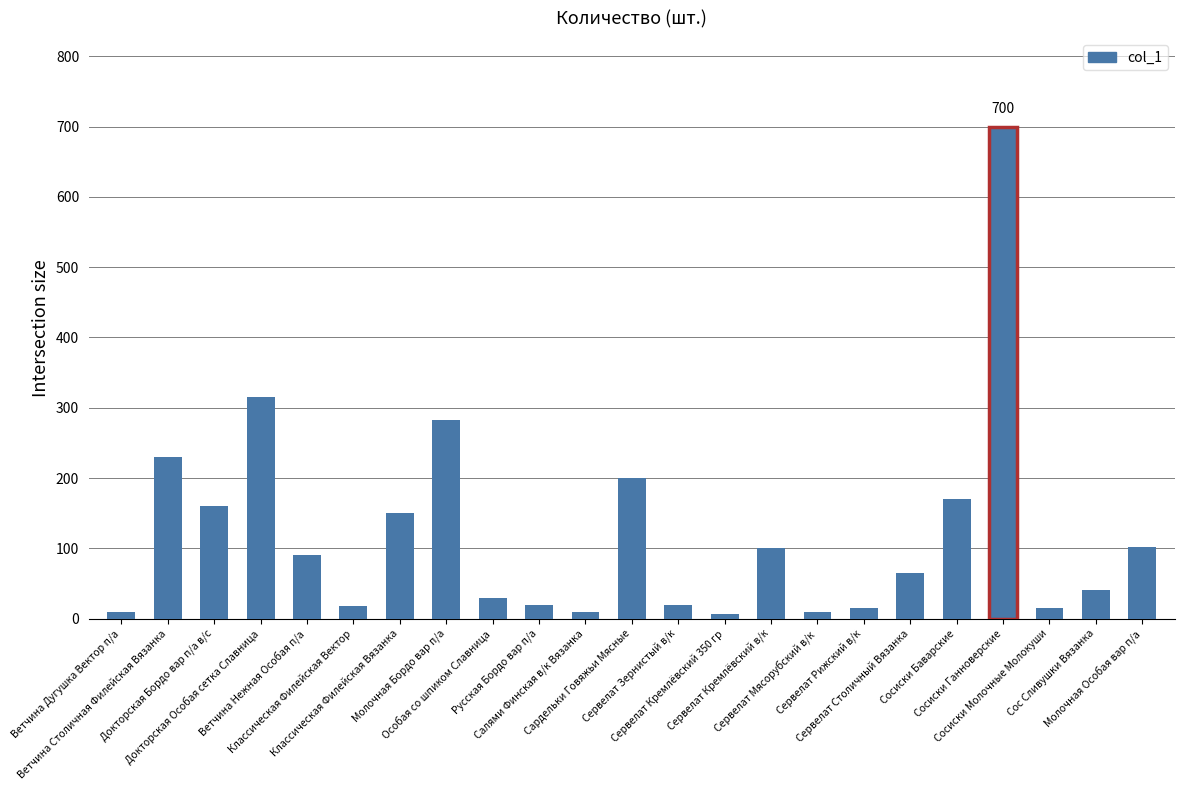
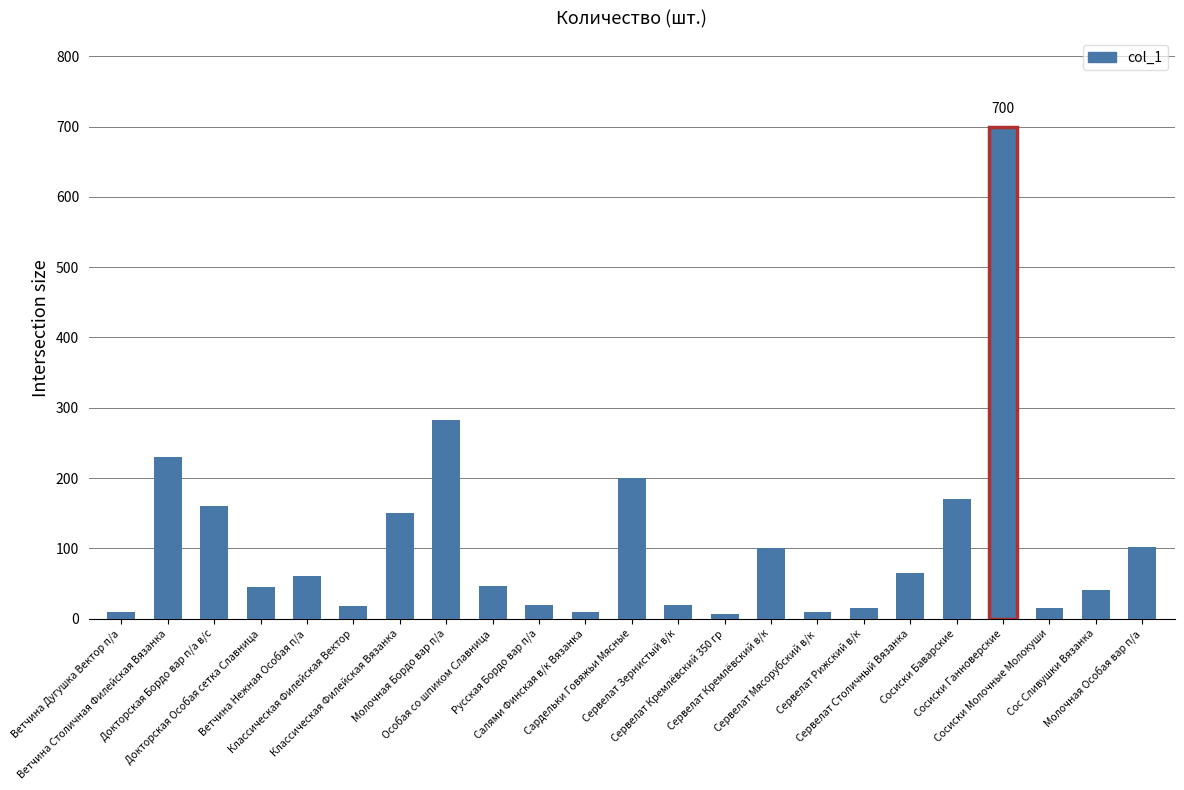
Докторская Особая сетка Славница: 320 -> 50
Ветчина Нежная Особая п/а: 90 -> 60
Особая со шпиком Славница: 30 -> 50
